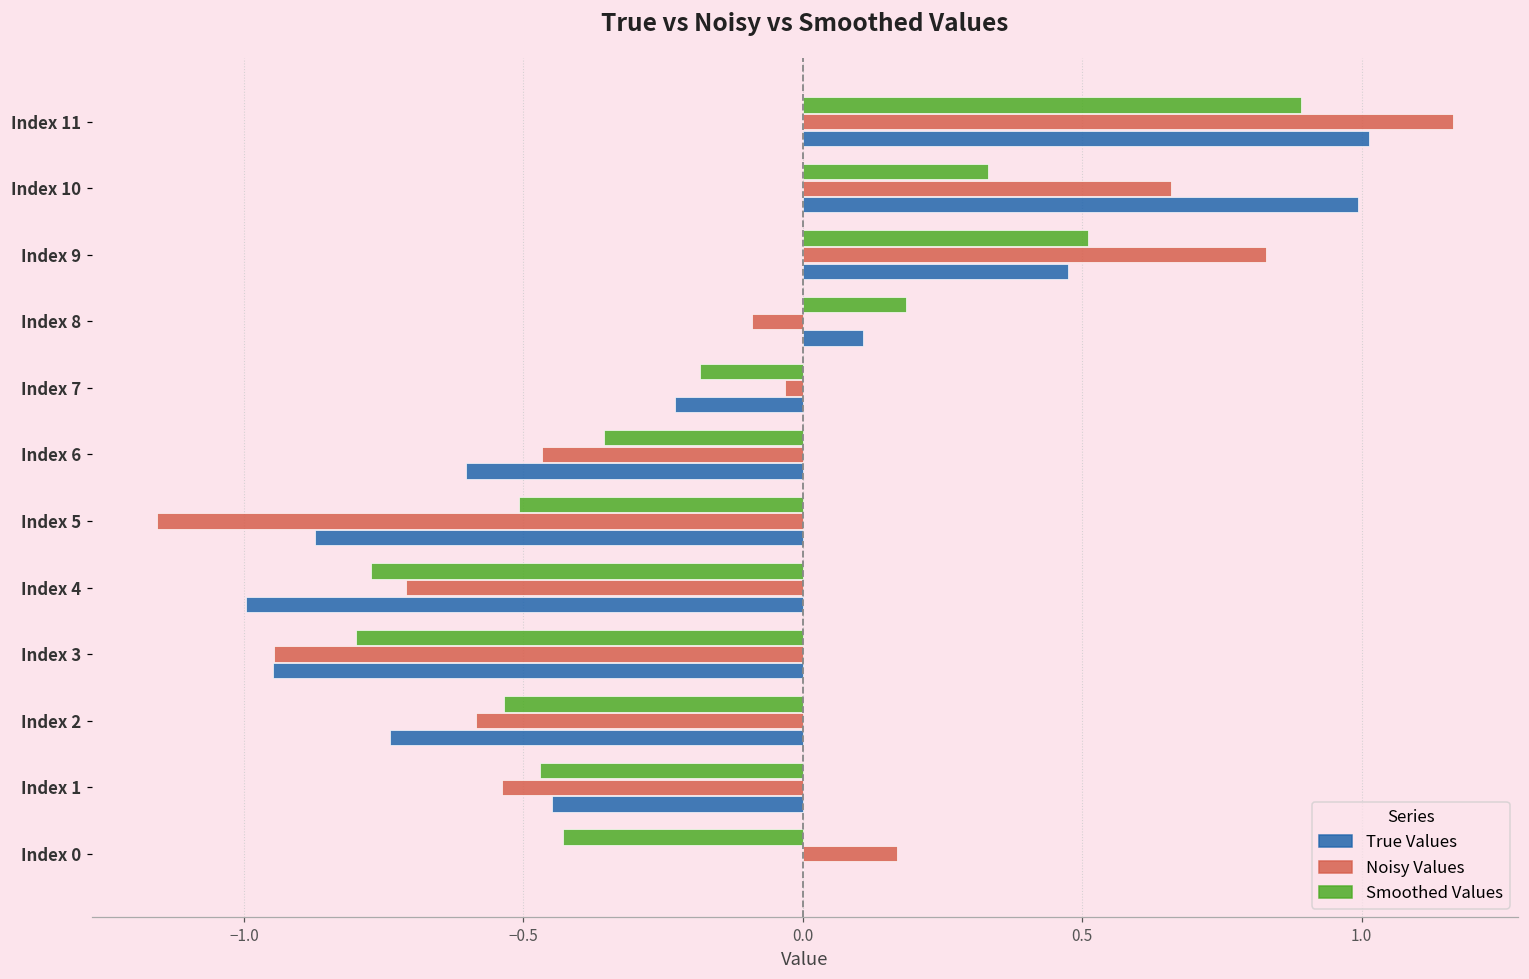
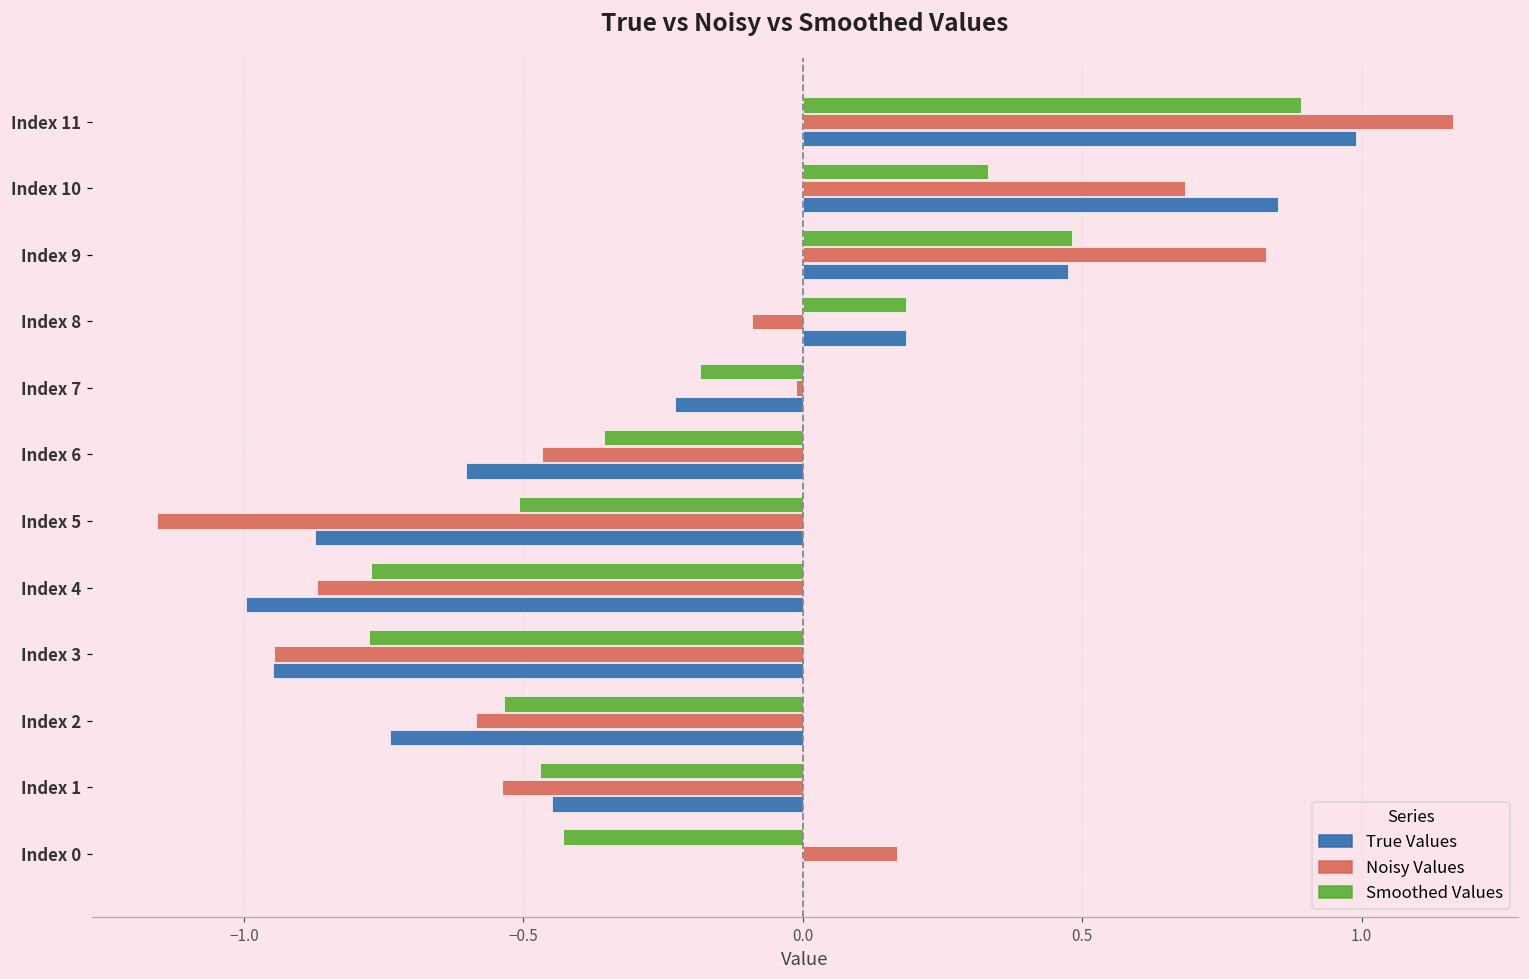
True Values, Index 11: 1.01 -> 0.99
Noisy Values, Index 10: 0.66 -> 0.68
True Values, Index 10: 0.99 -> 0.85
Smoothed Values, Index 9: 0.51 -> 0.48
True Values, Index 8: 0.11 -> 0.18
Noisy Values, Index 7: -0.03 -> -0.01
Noisy Values, Index 4: -0.71 -> -0.87
Smoothed Values, Index 3: -0.80 -> -0.78
